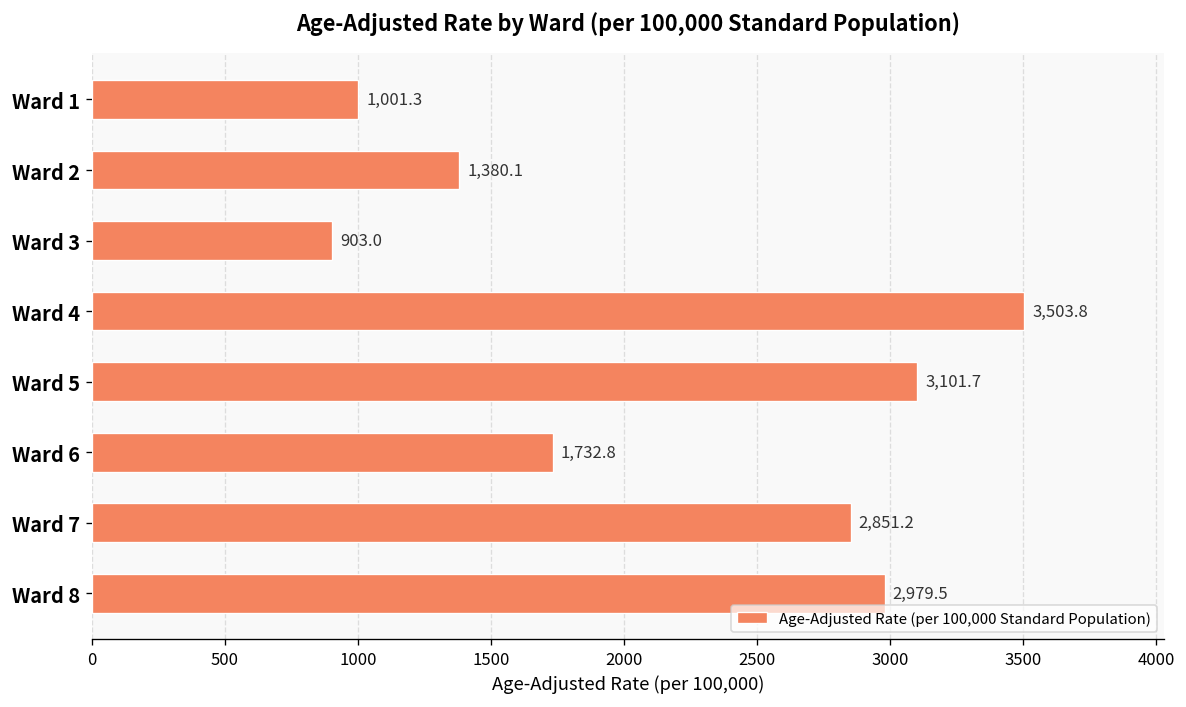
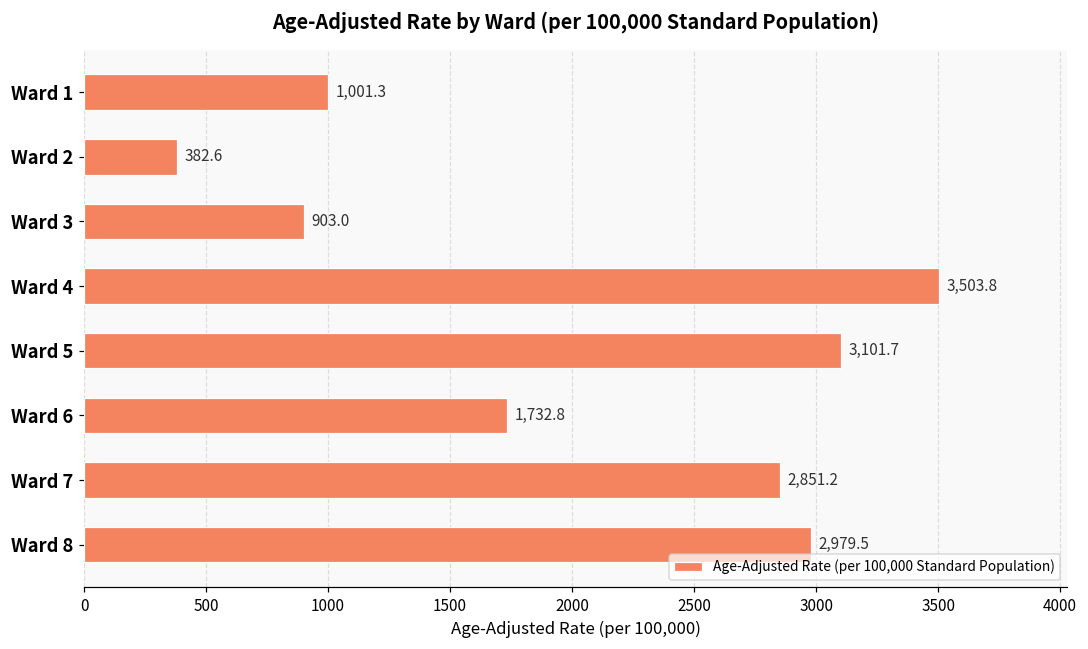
Ward 2: 1,380.1 -> 382.6
